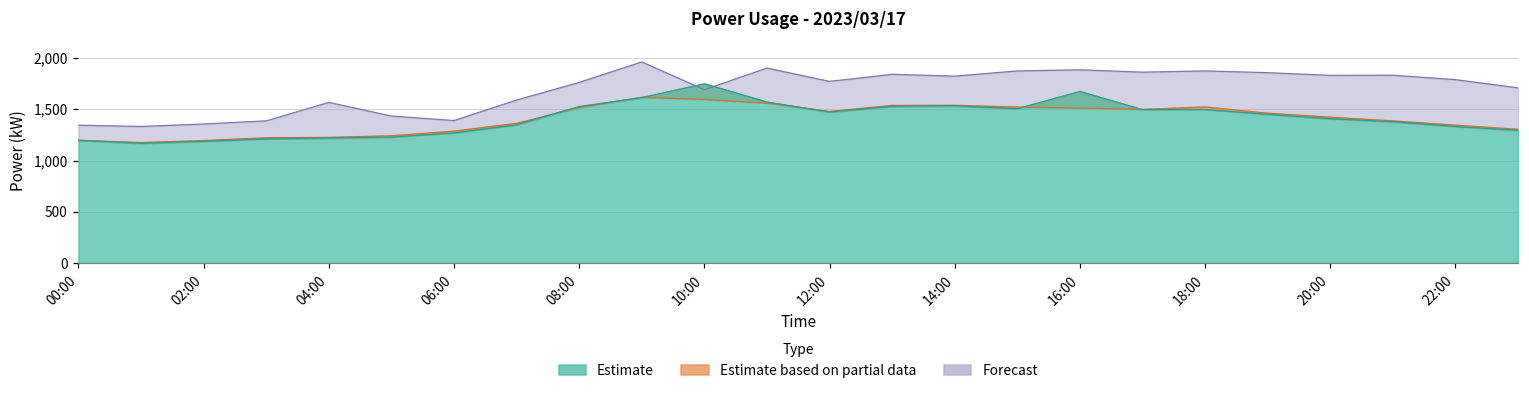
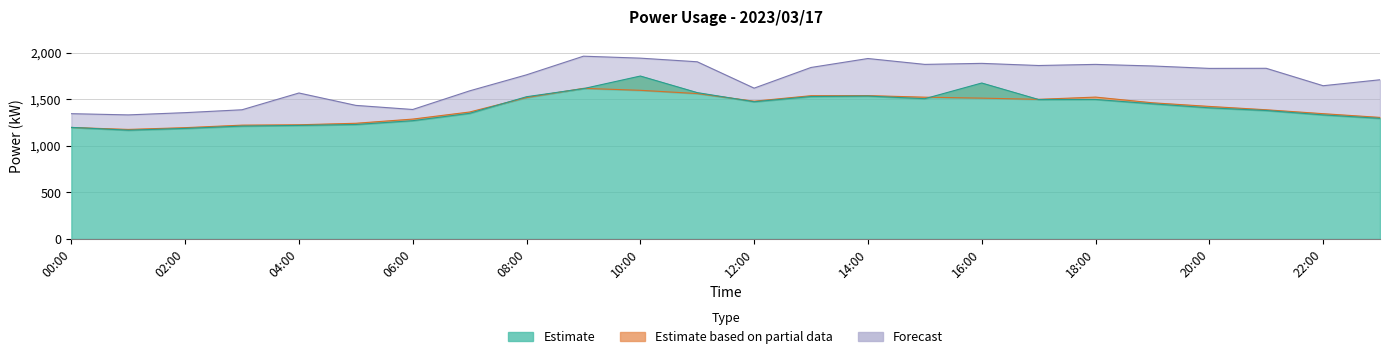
Forecast, 10:00: 1,700 -> 1,900
Forecast, 12:00: 1,800 -> 1,600
Forecast, 14:00: 1,800 -> 1,900
Forecast, 22:00: 1,800 -> 1,600
